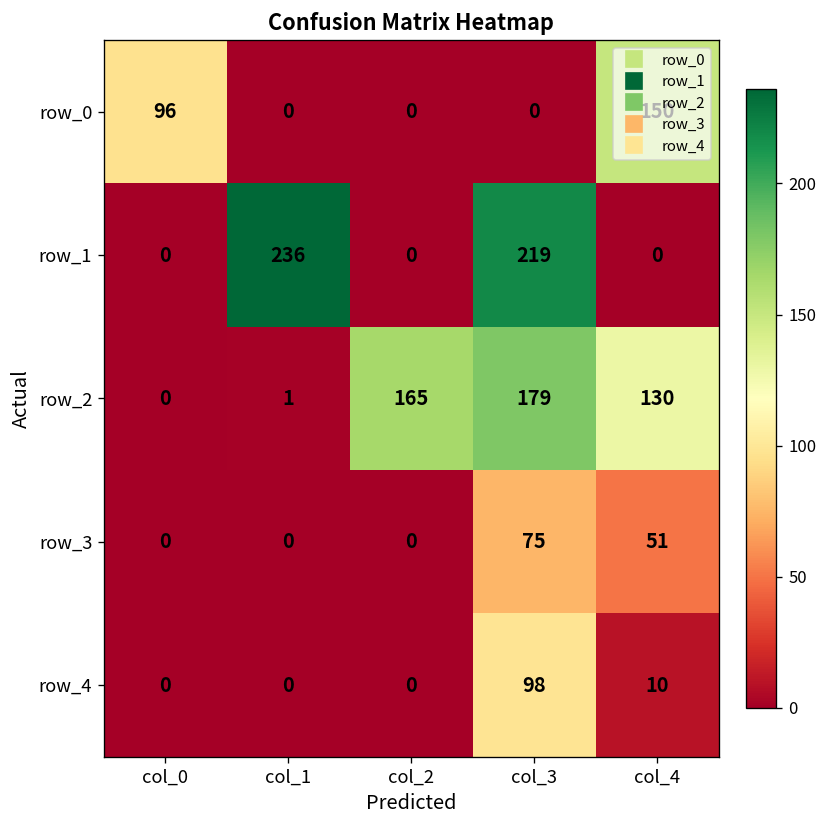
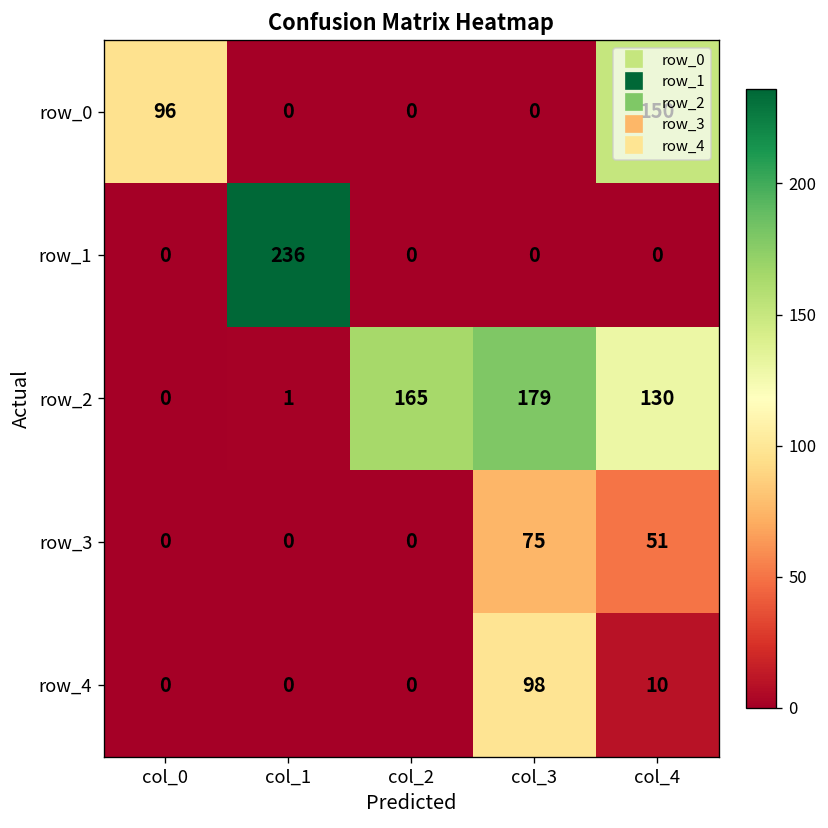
row_1, col_3: 219 -> 0
